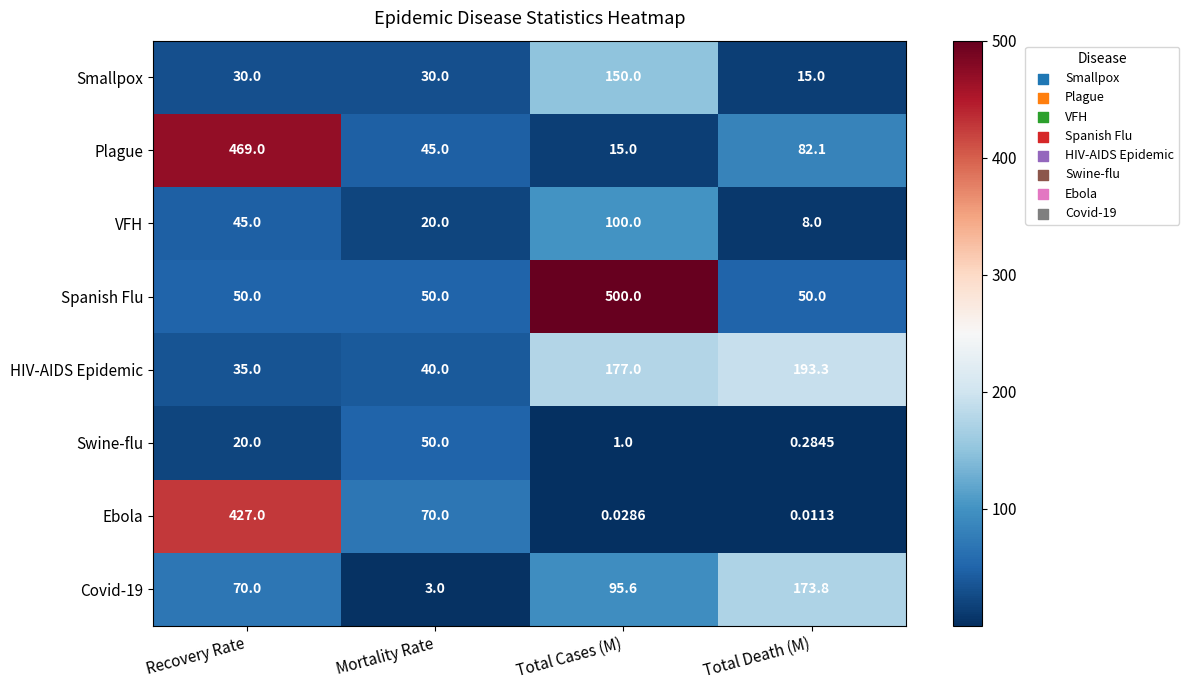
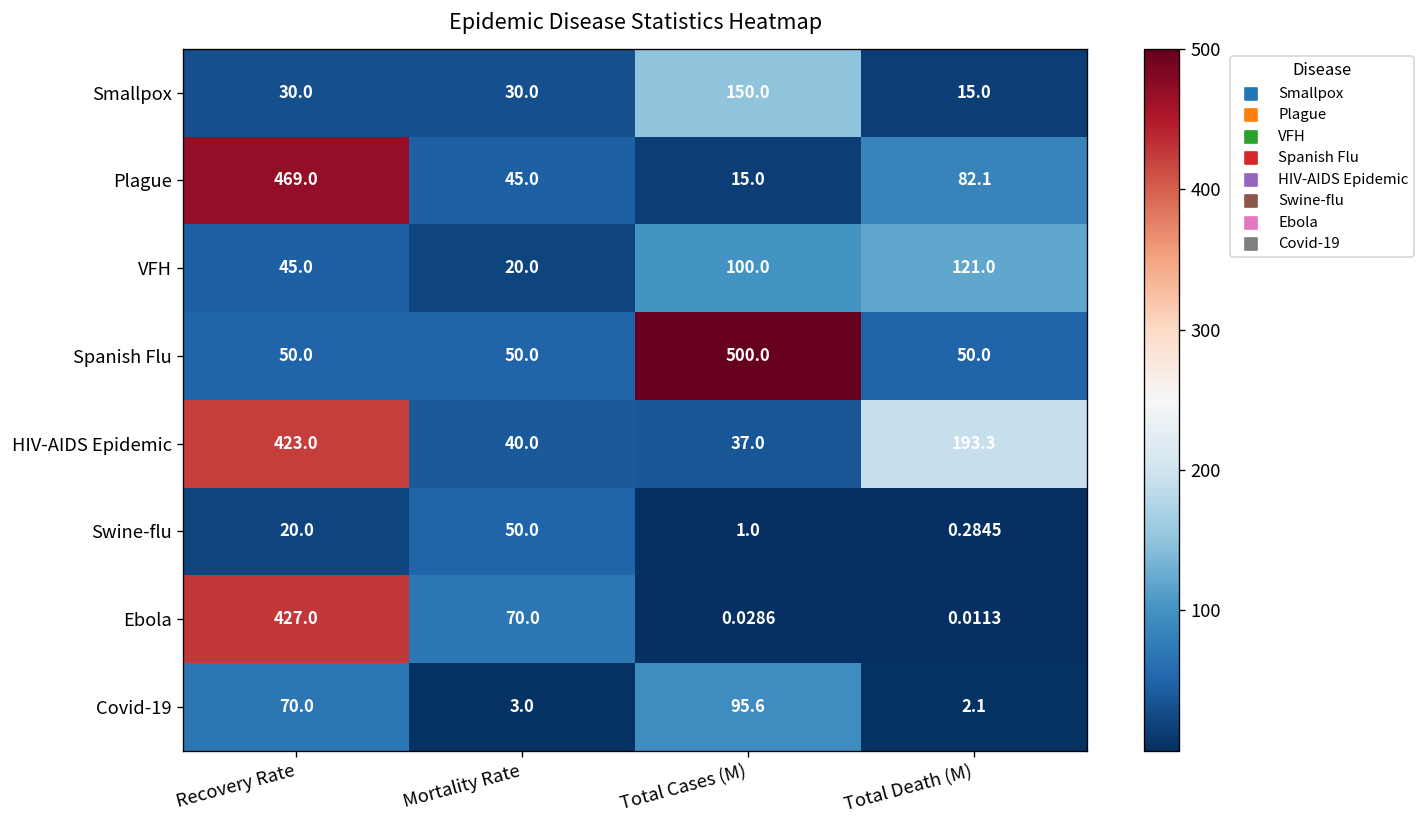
VFH, Total Death (M): 8.0 -> 121.0
HIV-AIDS Epidemic, Recovery Rate: 35.0 -> 423.0
HIV-AIDS Epidemic, Total Cases (M): 177.0 -> 37.0
Covid-19, Total Death (M): 173.8 -> 2.1
